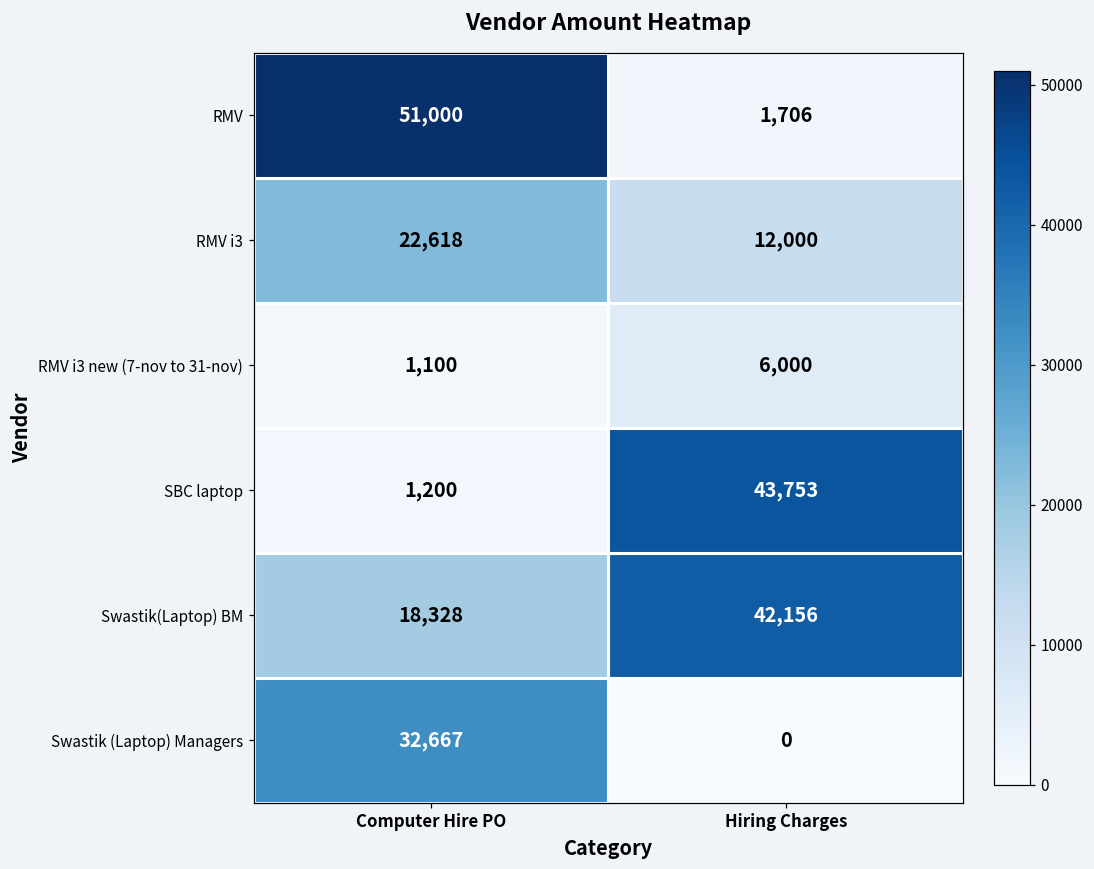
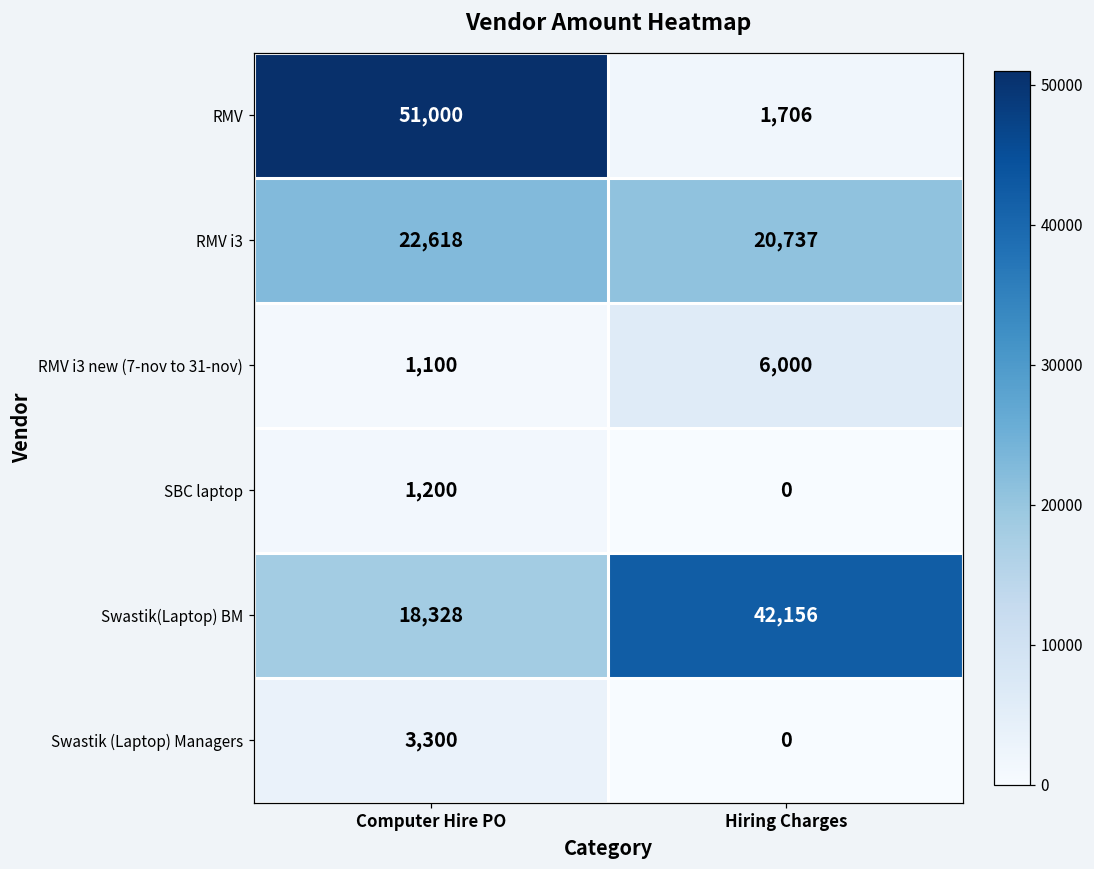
RMV i3, Hiring Charges: 12,000 -> 20,737
SBC laptop, Hiring Charges: 43,753 -> 0
Swastik (Laptop) Managers, Computer Hire PO: 32,667 -> 3,300
